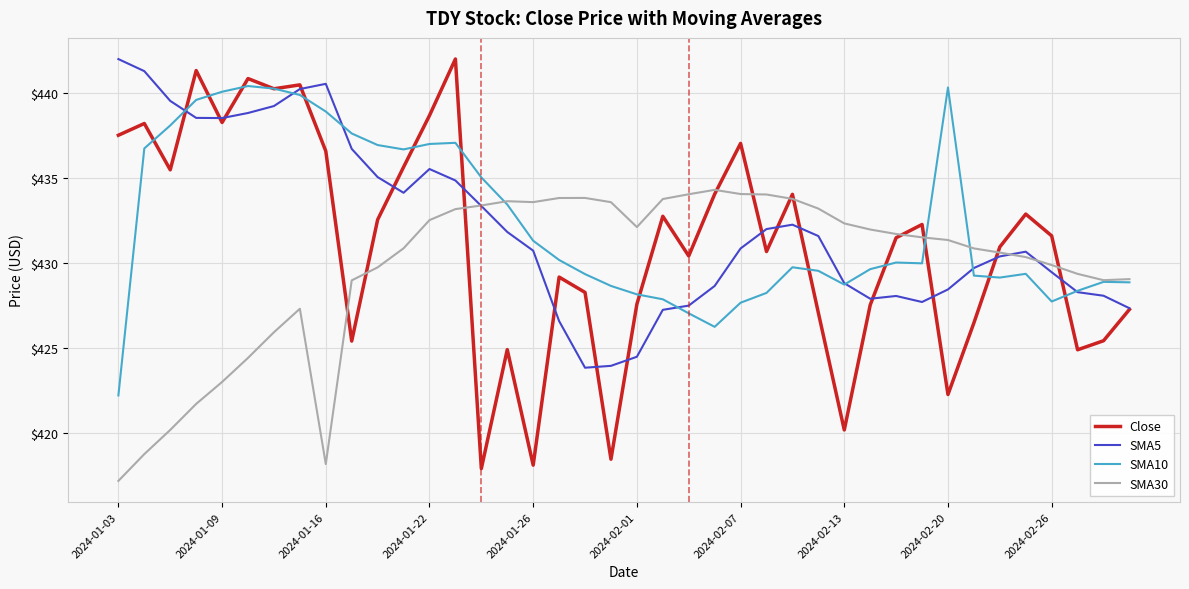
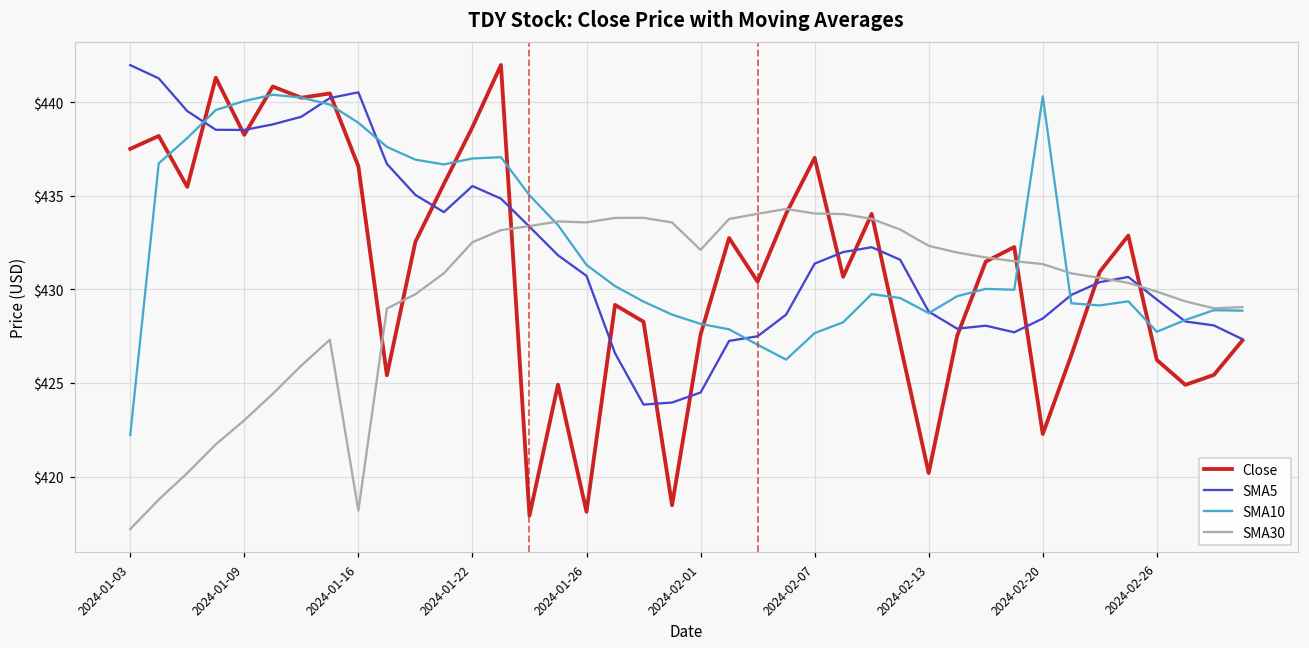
SMA5, 2024-02-07: $430.9 -> $431.4
Close, 2024-02-26: $431.6 -> $426.2
